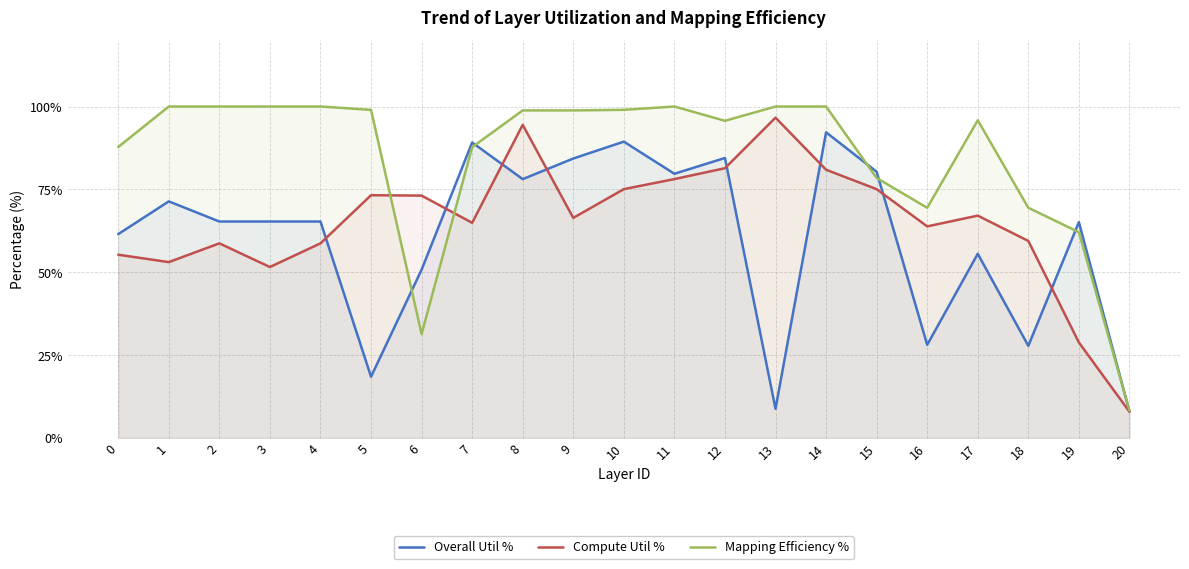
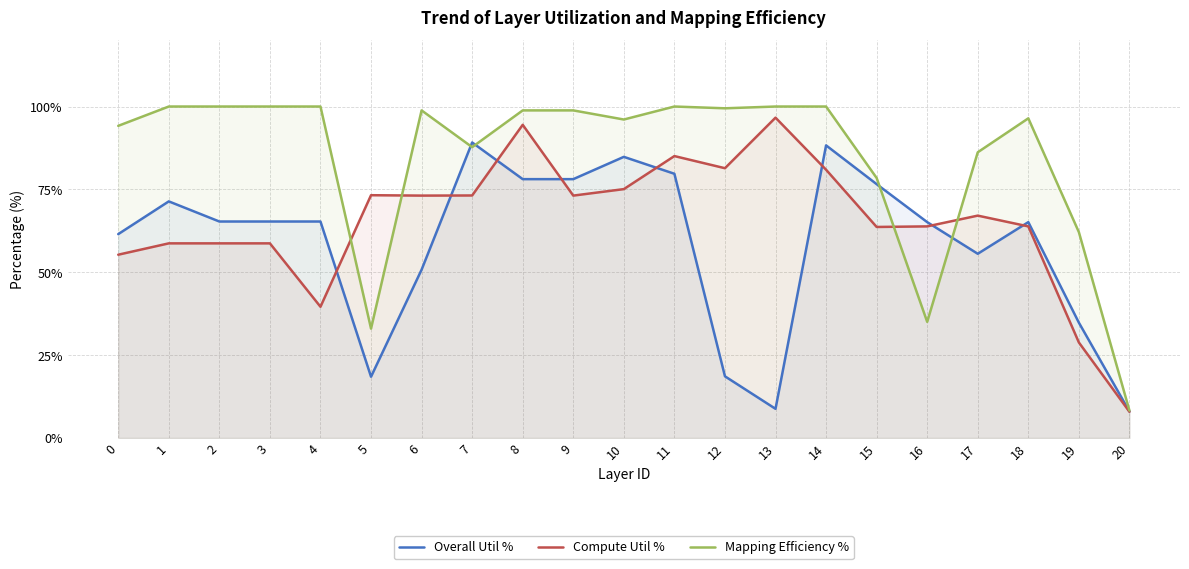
Mapping Efficiency %, 0: 88% -> 94%
Compute Util %, 1: 53% -> 59%
Compute Util %, 3: 52% -> 59%
Compute Util %, 4: 59% -> 40%
Mapping Efficiency %, 5: 99% -> 33%
Mapping Efficiency %, 6: 31% -> 99%
Compute Util %, 7: 65% -> 73%
Overall Util %, 9: 84% -> 78%
Compute Util %, 9: 66% -> 73%
Overall Util %, 10: 89% -> 85%
Mapping Efficiency %, 10: 99% -> 96%
Compute Util %, 11: 78% -> 85%
Overall Util %, 12: 84% -> 19%
Mapping Efficiency %, 12: 96% -> 99%
Overall Util %, 14: 92% -> 88%
Overall Util %, 15: 80% -> 77%
Compute Util %, 15: 75% -> 64%
Overall Util %, 16: 28% -> 65%
Mapping Efficiency %, 16: 69% -> 35%
Mapping Efficiency %, 17: 96% -> 86%
Overall Util %, 18: 28% -> 65%
Compute Util %, 18: 59% -> 64%
Mapping Efficiency %, 18: 69% -> 96%
Overall Util %, 19: 65% -> 35%
